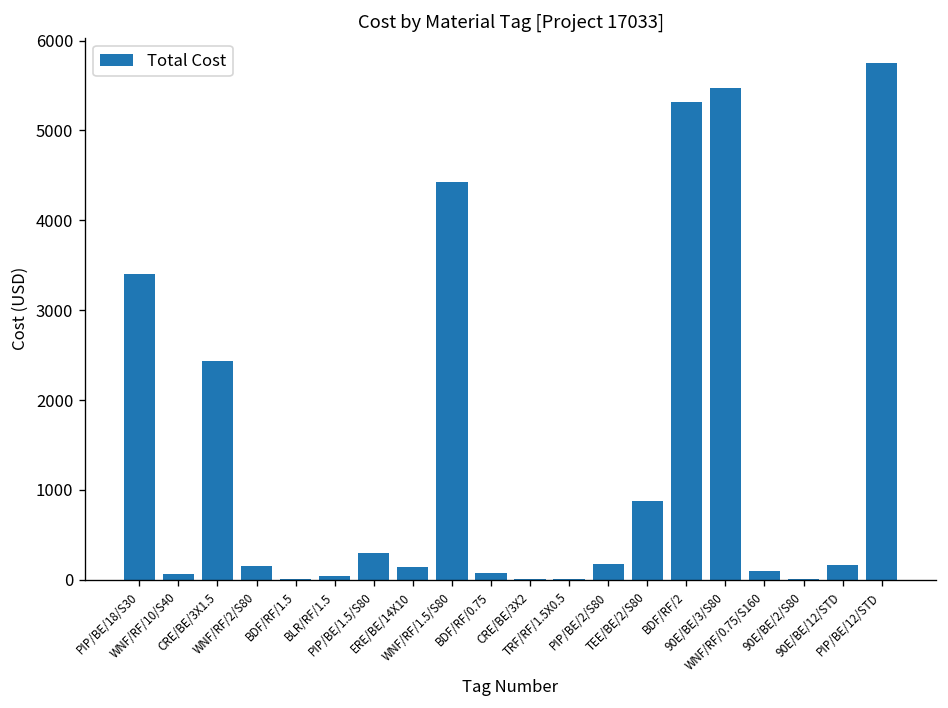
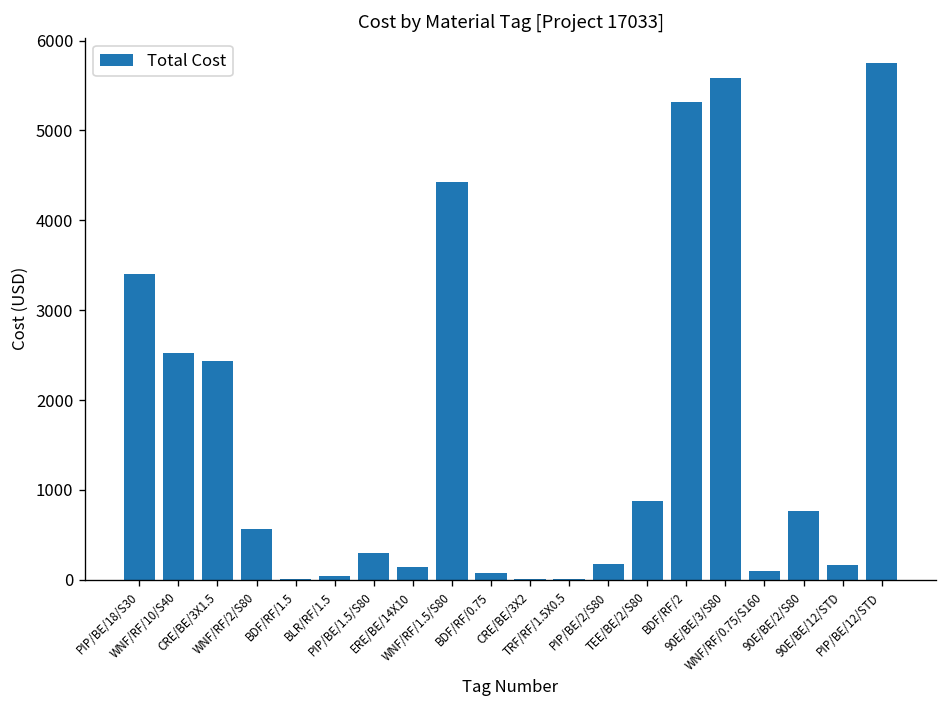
WNF/RF/10/S40: 100 -> 2500
WNF/RF/2/S80: 200 -> 600
90E/BE/3/S80: 5500 -> 5600
90E/BE/2/S80: 0 -> 800
